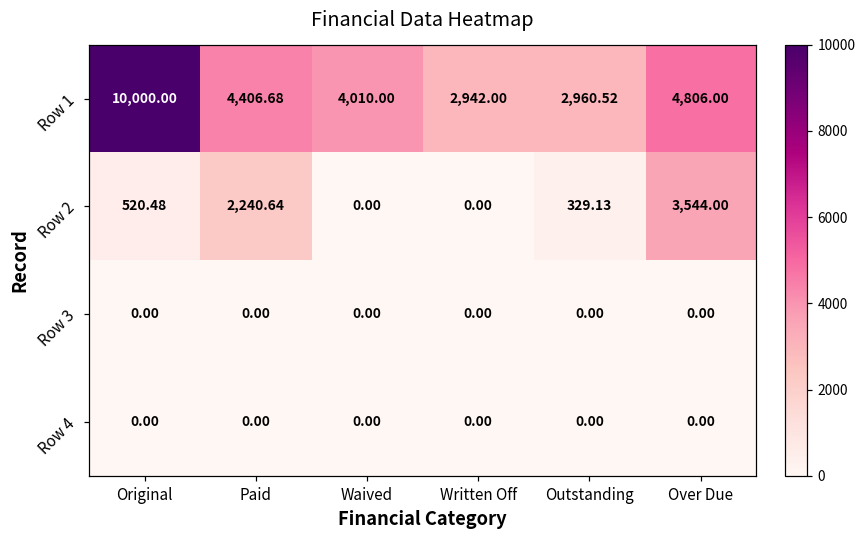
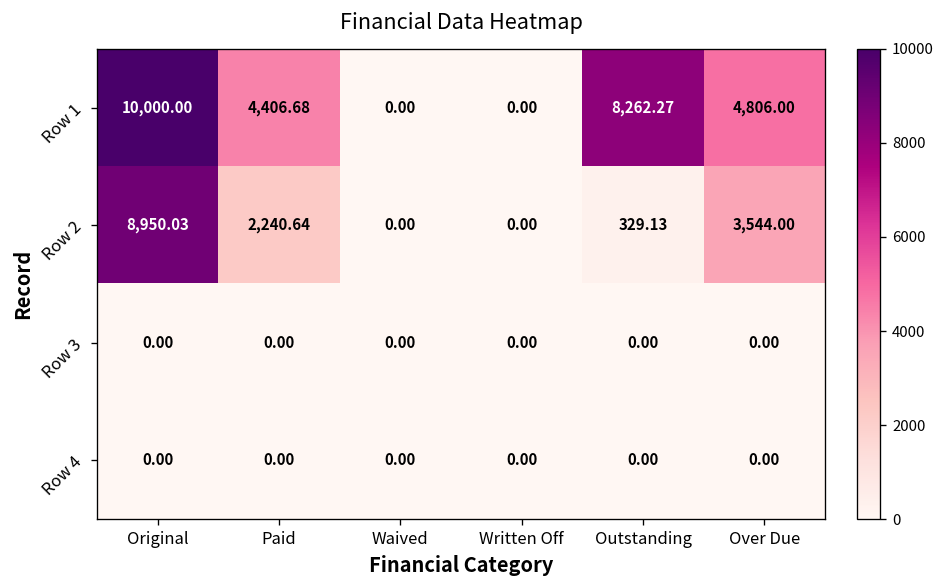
Row 1, Waived: 4,010.00 -> 0.00
Row 1, Written Off: 2,942.00 -> 0.00
Row 1, Outstanding: 2,960.52 -> 8,262.27
Row 2, Original: 520.48 -> 8,950.03
